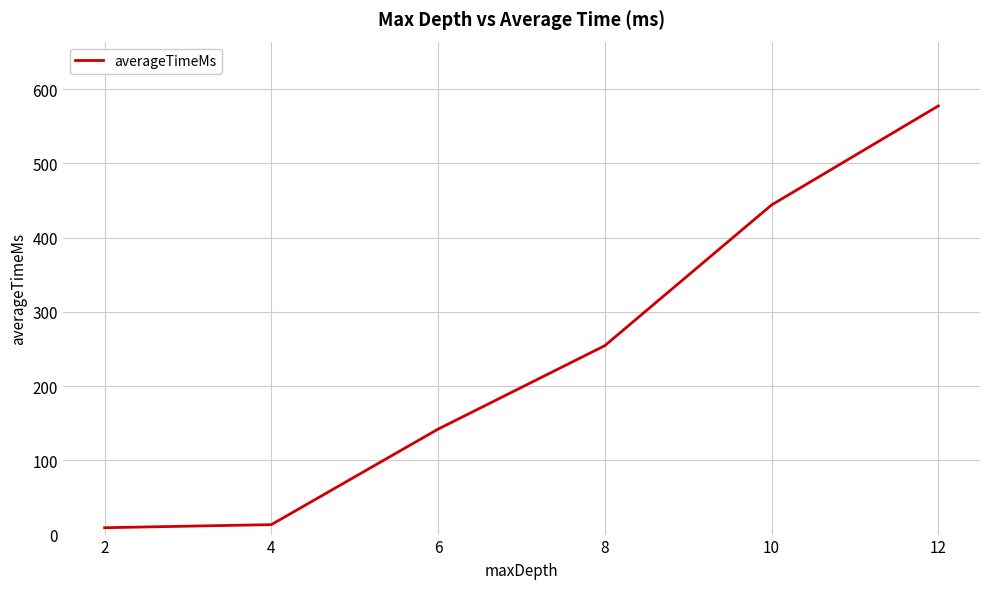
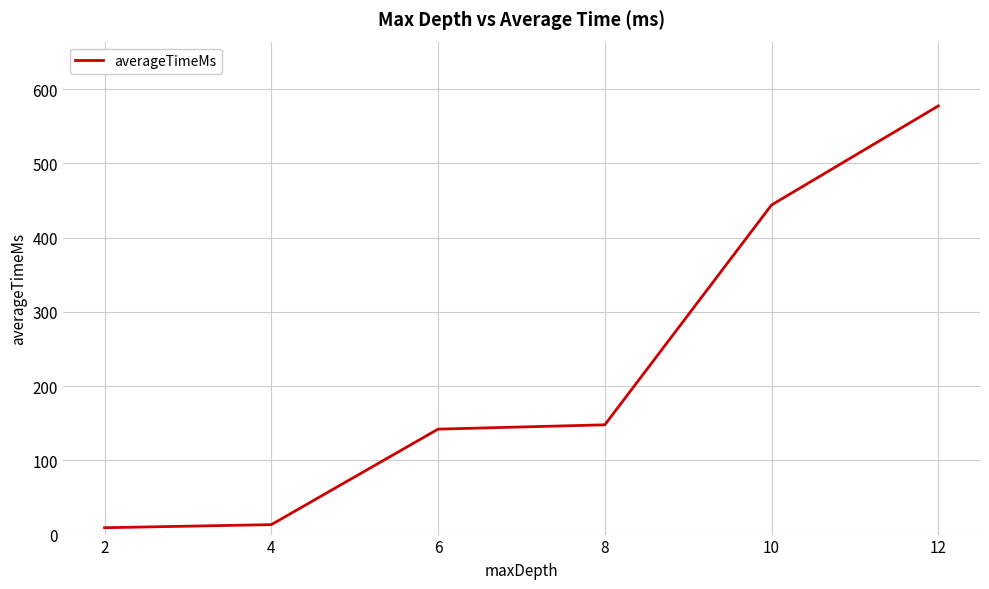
8: 250 -> 150
